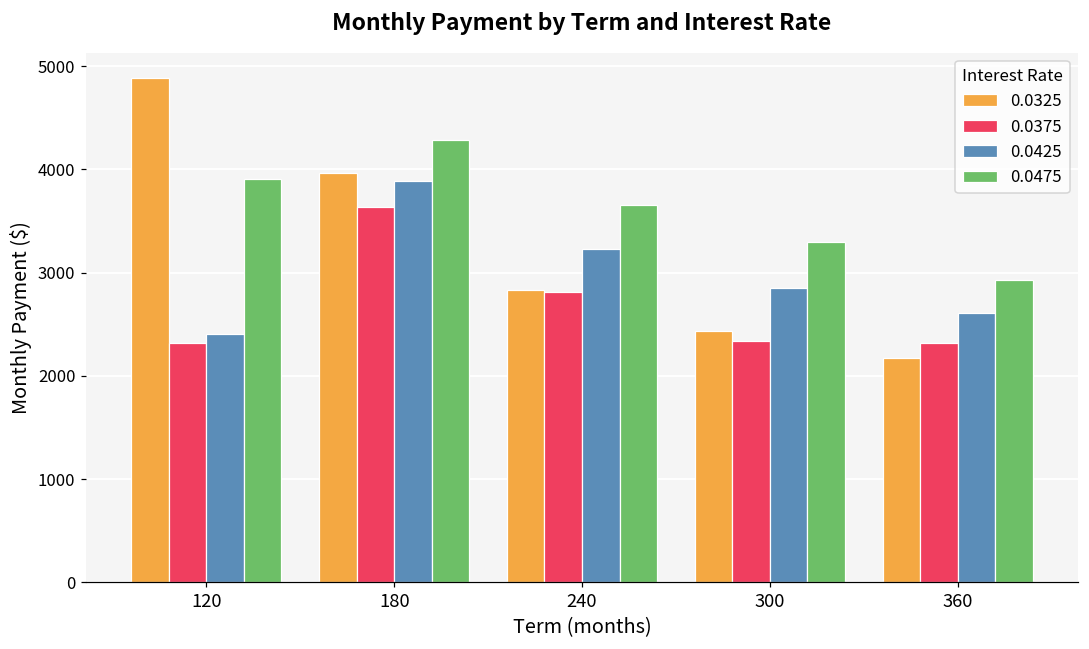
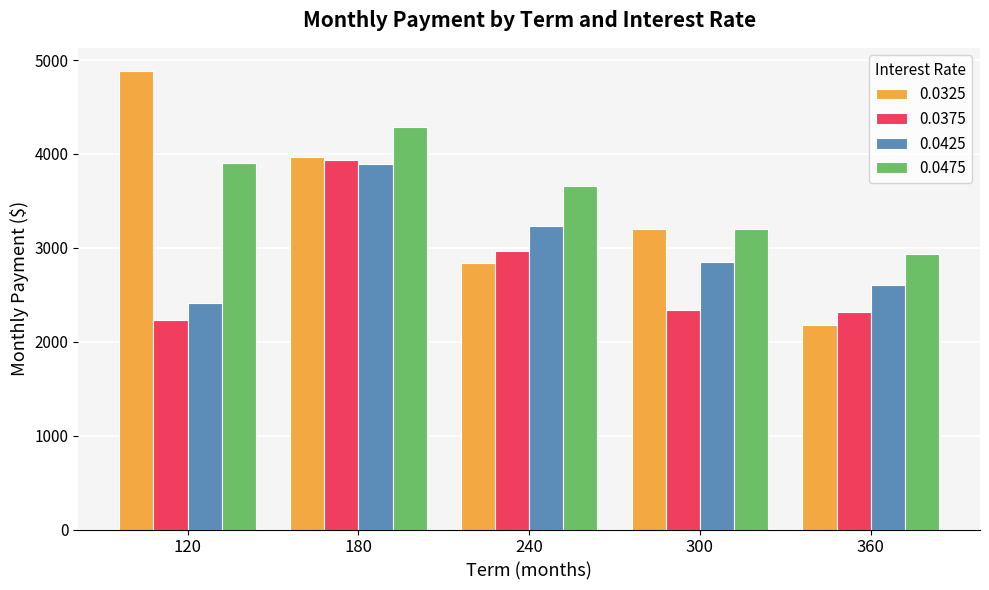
0.0375, 120: 2300 -> 2200
0.0375, 180: 3600 -> 3900
0.0375, 240: 2800 -> 3000
0.0325, 300: 2400 -> 3200
0.0475, 300: 3300 -> 3200
